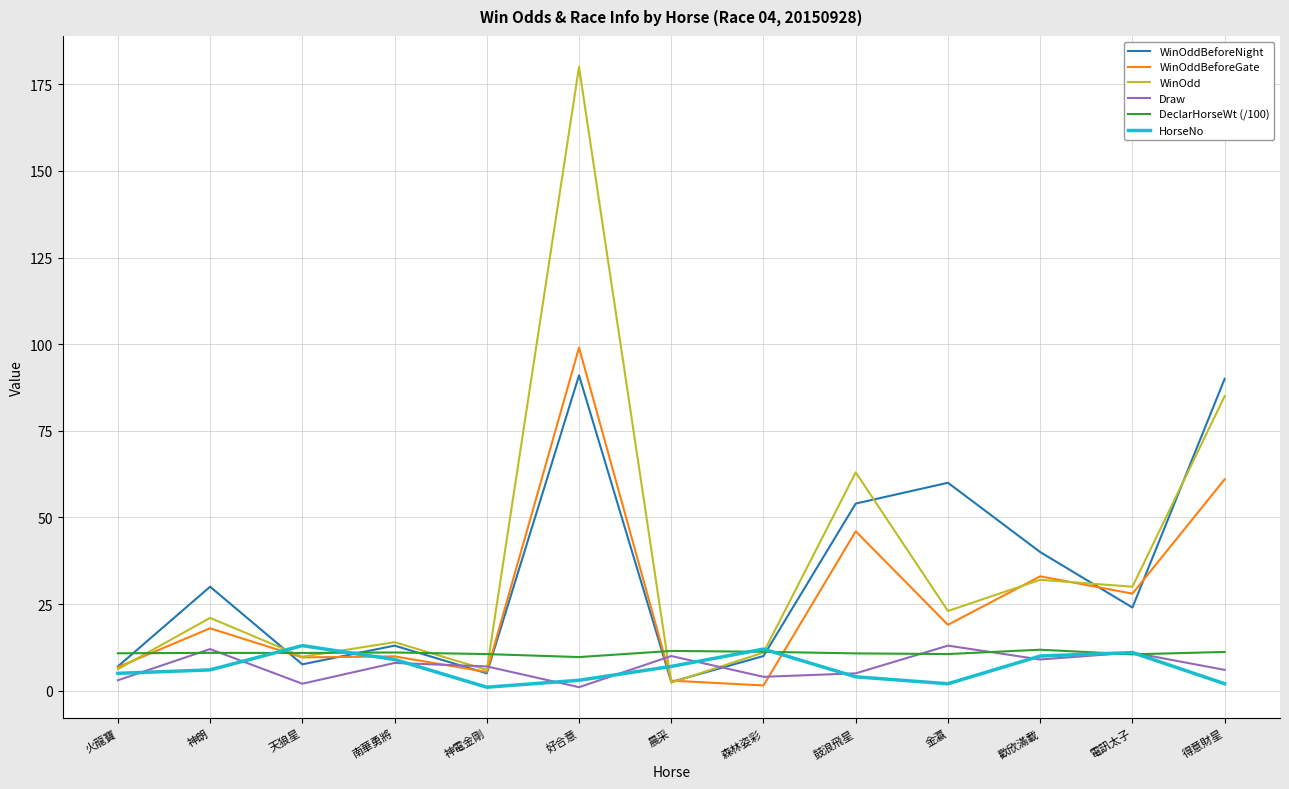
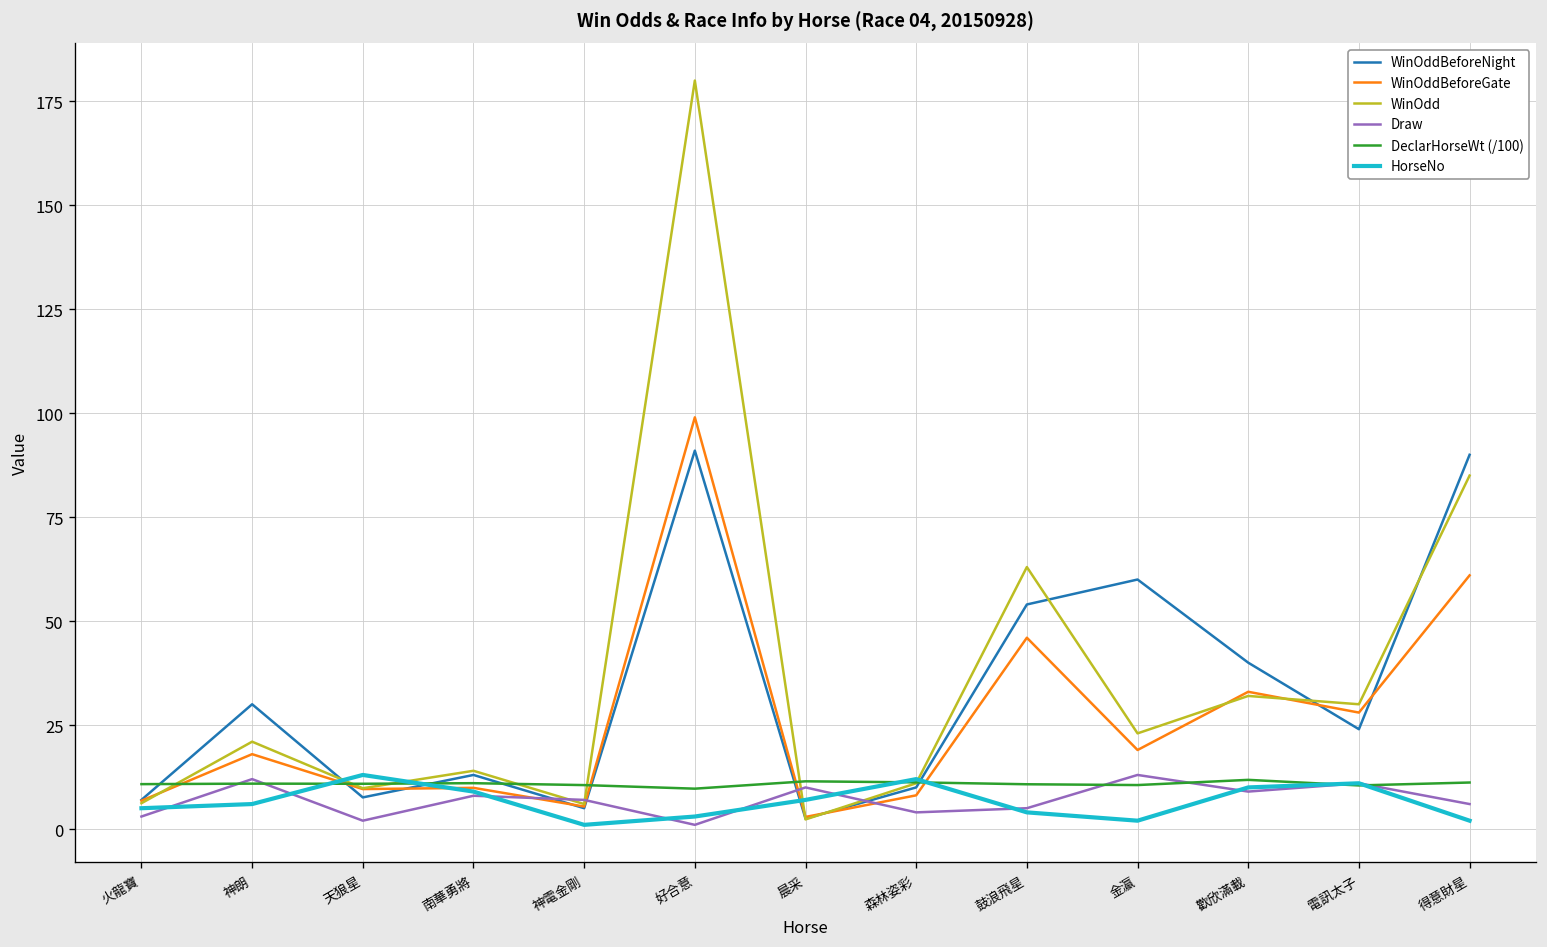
WinOddBeforeGate, 森林姿彩: 2 -> 8
